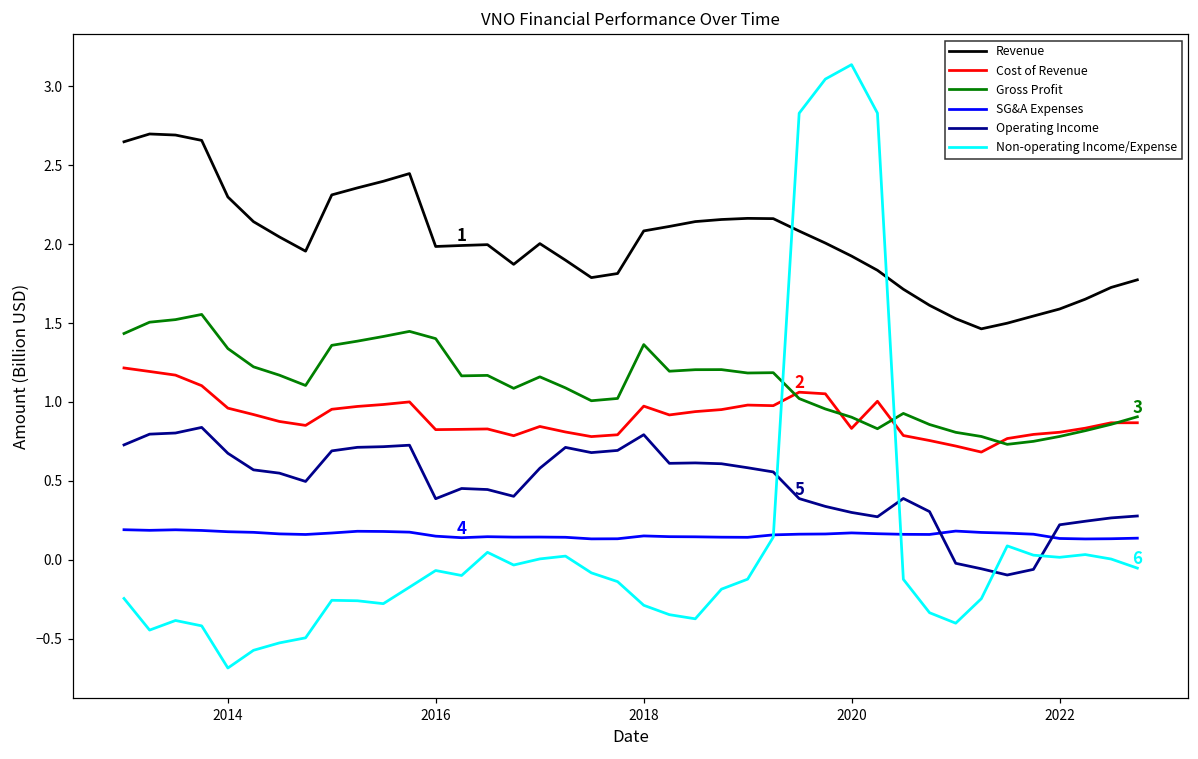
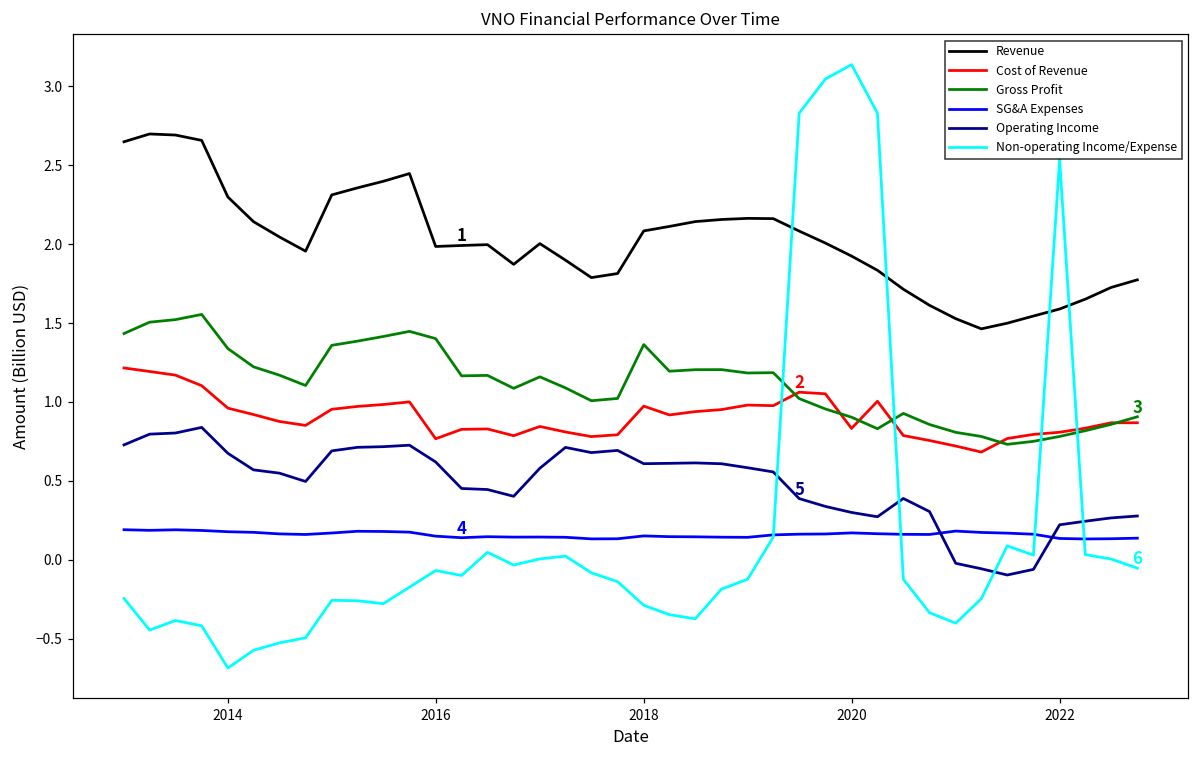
Cost of Revenue, 2016: 0.82 -> 0.77
Operating Income, 2016: 0.39 -> 0.62
Operating Income, 2018: 0.79 -> 0.61
Non-operating Income/Expense, 2022: 0.02 -> 2.54
